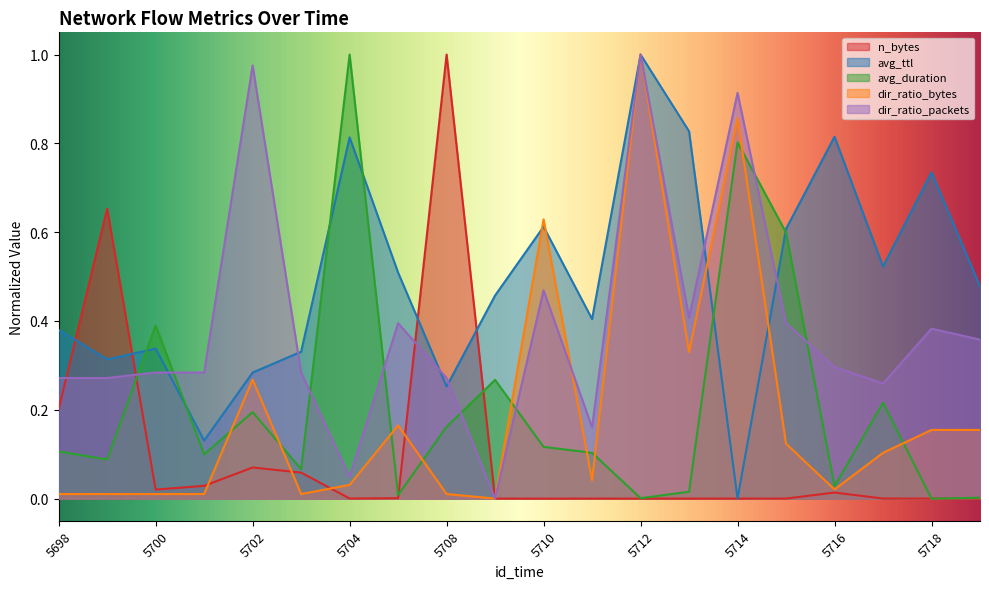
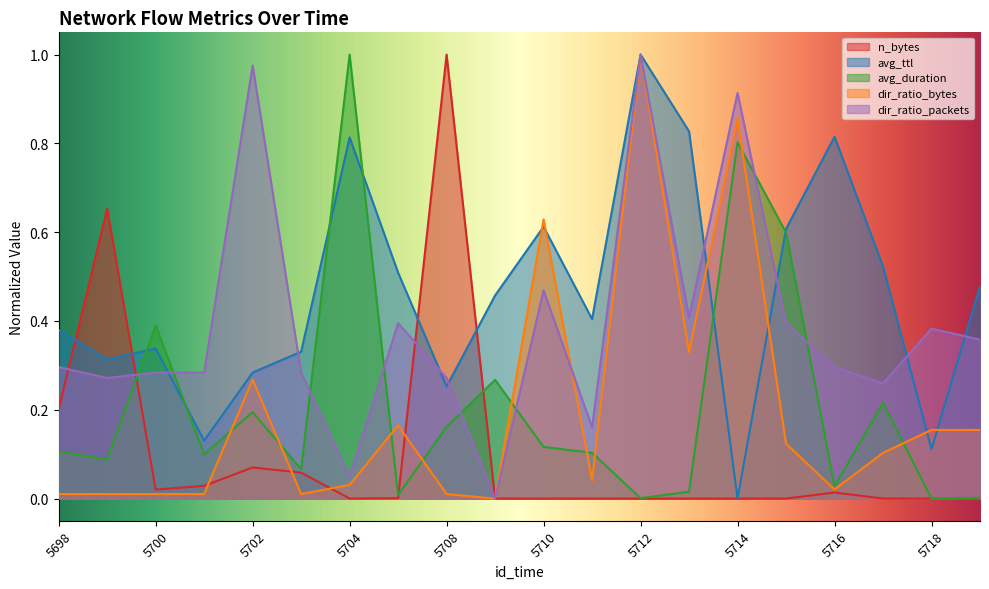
dir_ratio_packets, 5698: 0.27 -> 0.30
avg_ttl, 5718: 0.73 -> 0.11
